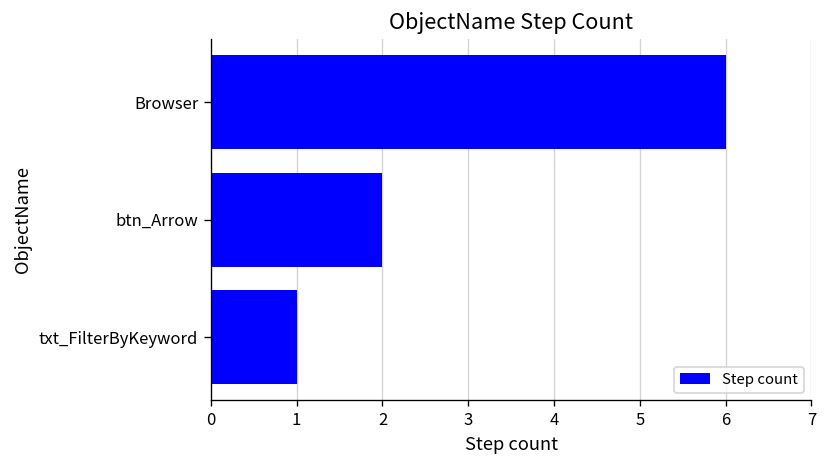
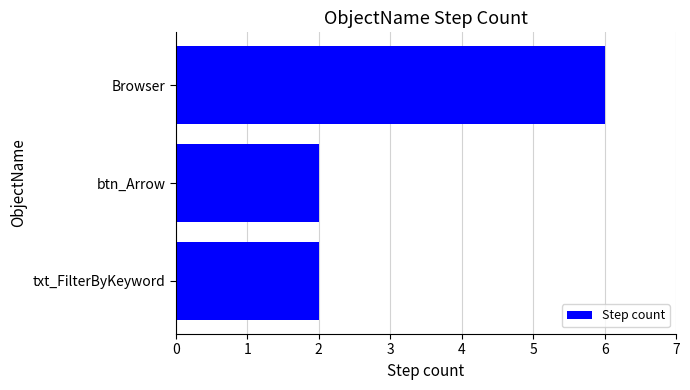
txt_FilterByKeyword: 1 -> 2
